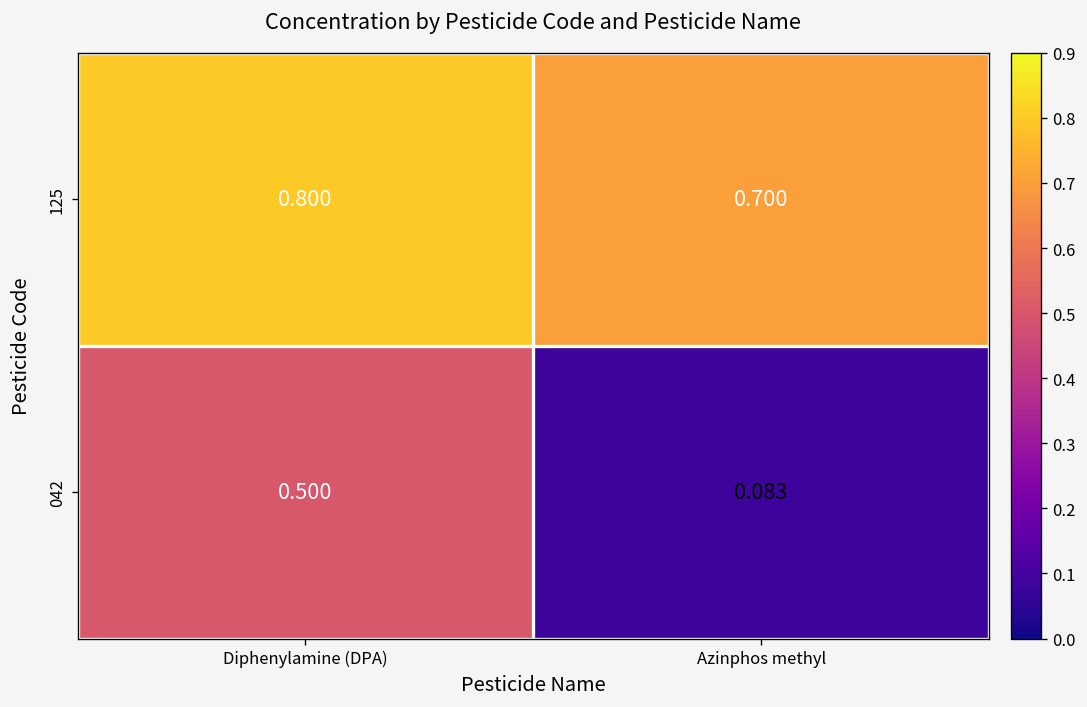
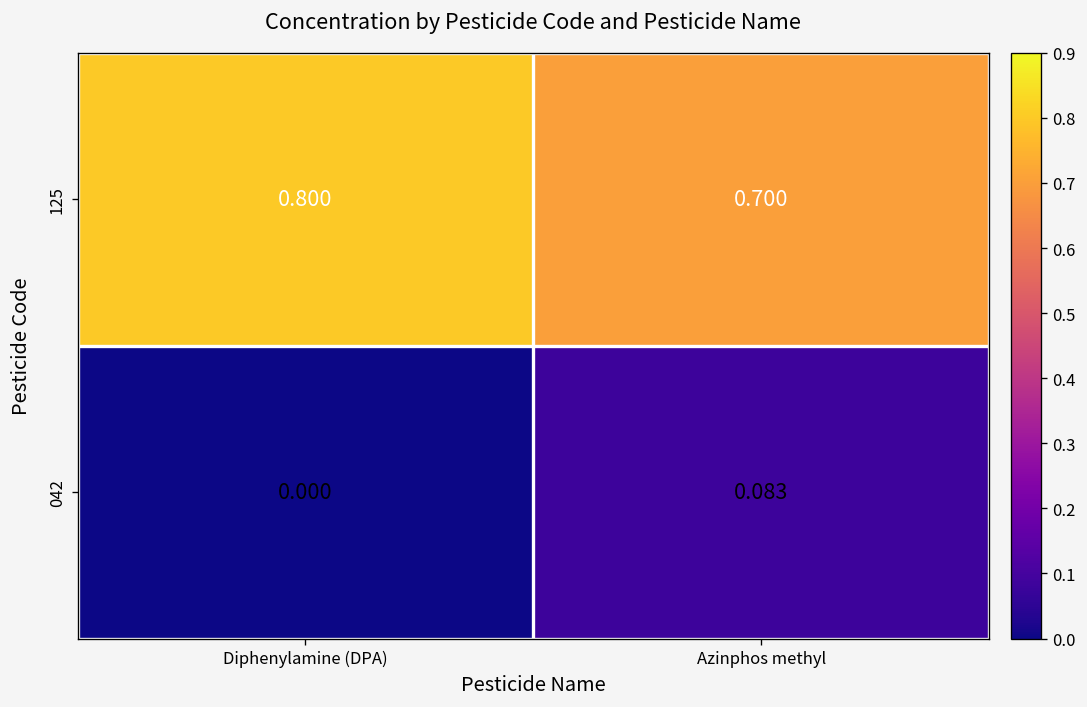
042, Diphenylamine (DPA): 0.500 -> 0.000
